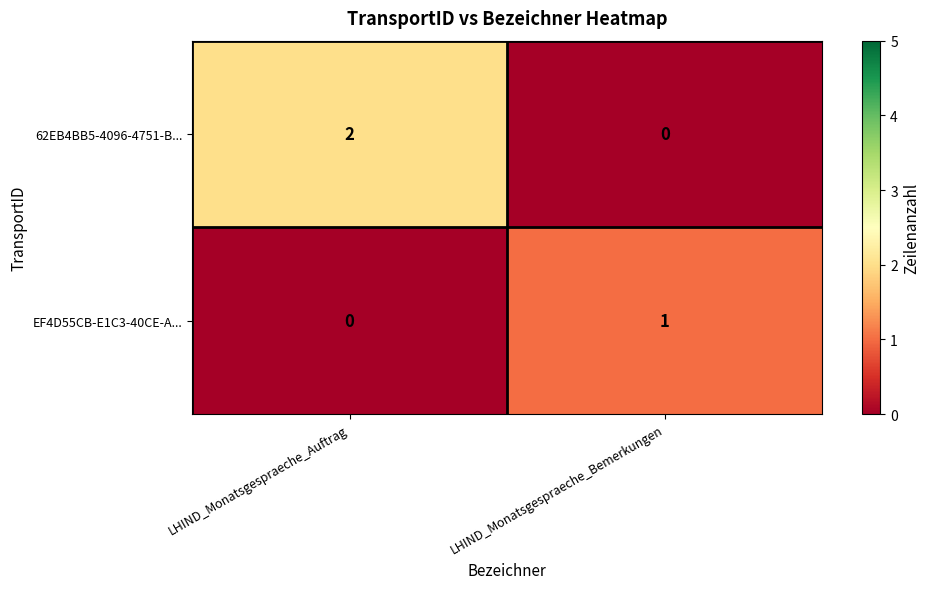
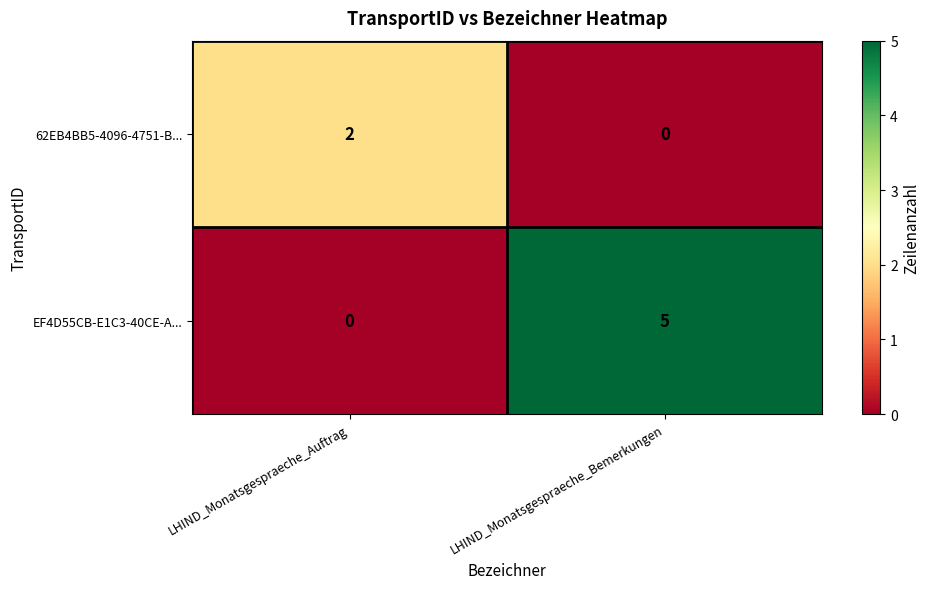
EF4D55CB-E1C3-40CE-A..., LHIND_Monatsgespraeche_Bemerkungen: 1 -> 5
